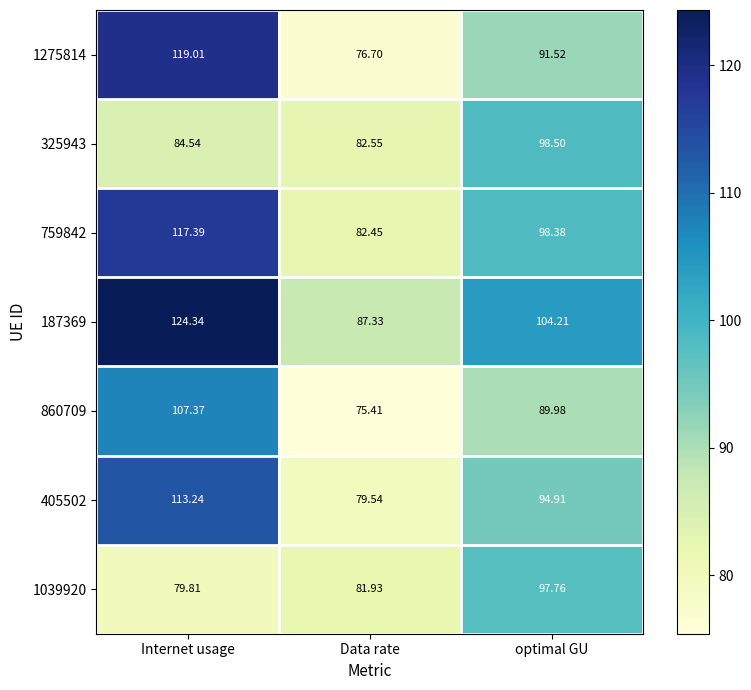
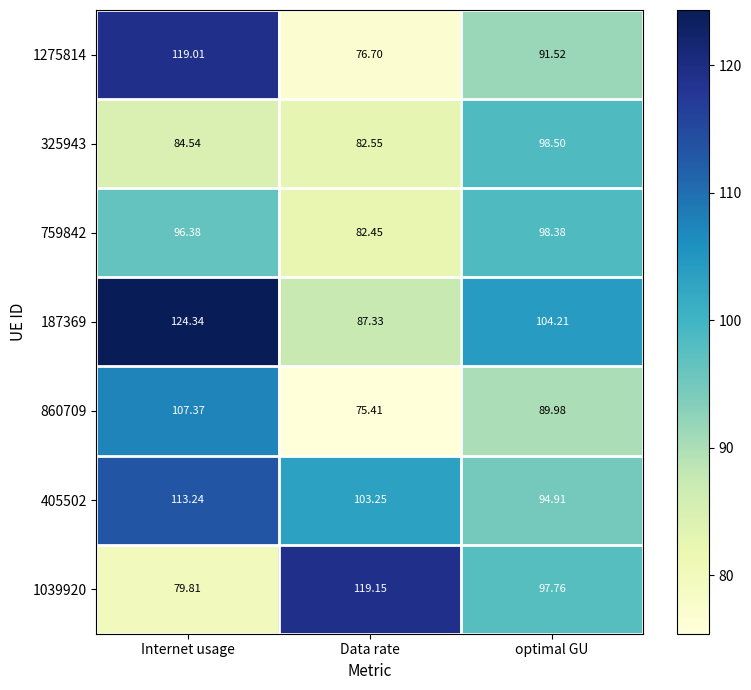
759842, Internet usage: 117.39 -> 96.38
405502, Data rate: 79.54 -> 103.25
1039920, Data rate: 81.93 -> 119.15
